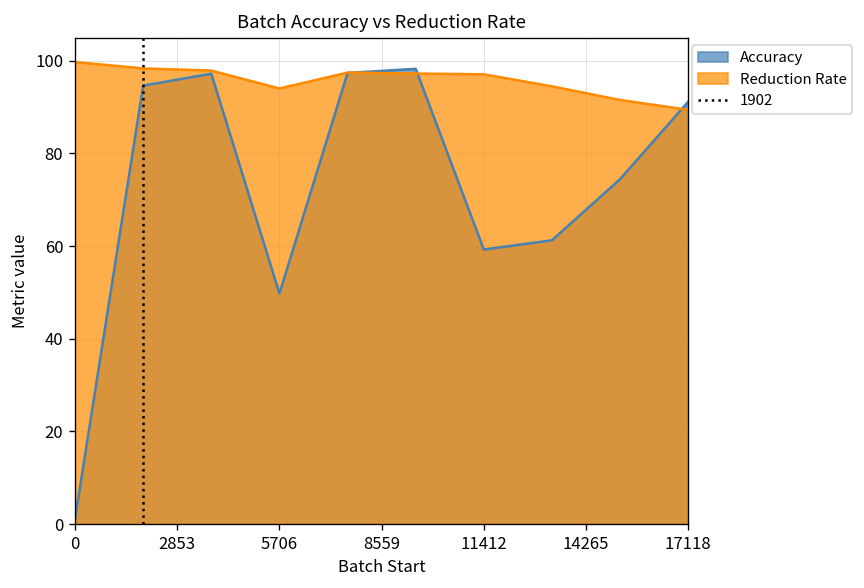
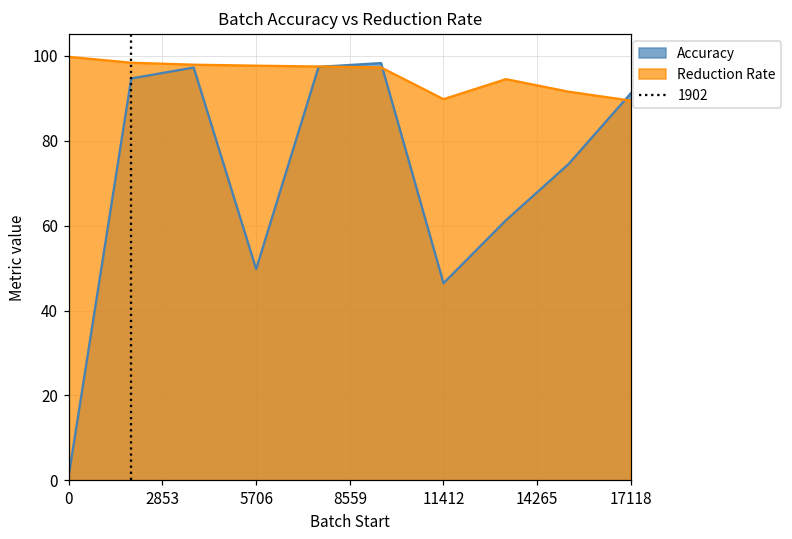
Reduction Rate, 5706: 94 -> 98
Accuracy, 11412: 59 -> 46
Reduction Rate, 11412: 97 -> 90
